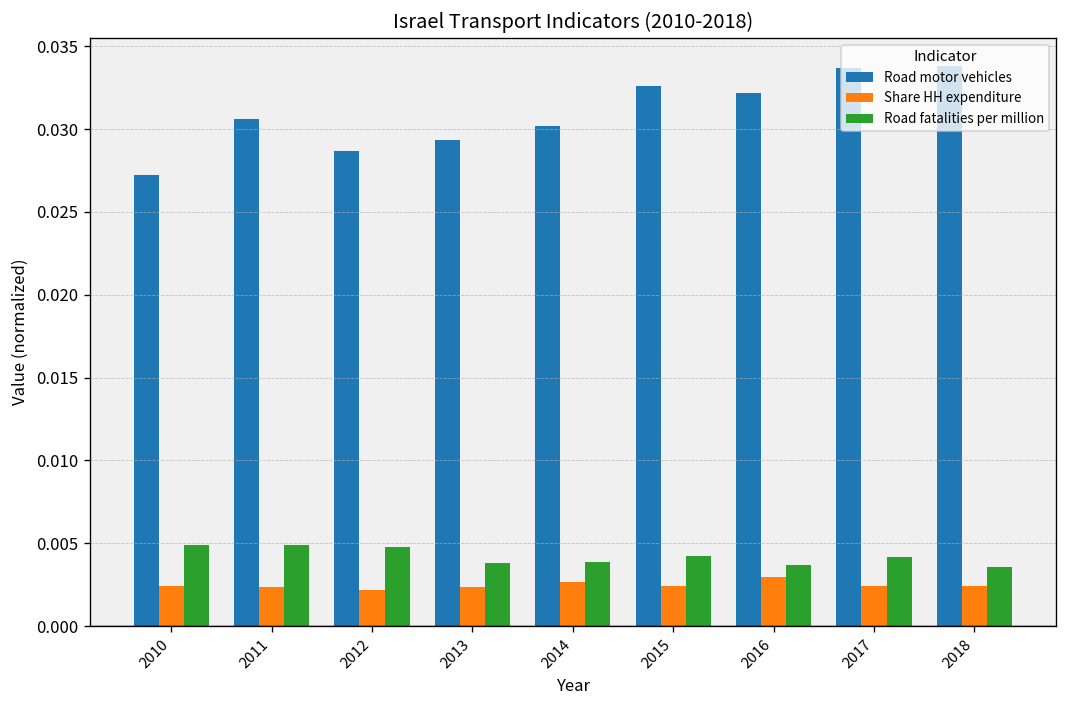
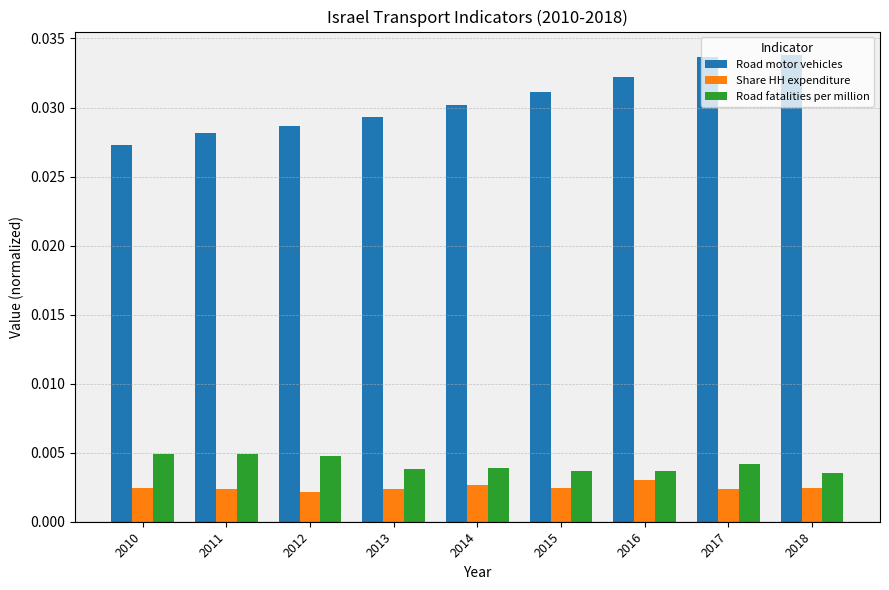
Road motor vehicles, 2011: 0.0306 -> 0.0282
Road motor vehicles, 2015: 0.0326 -> 0.0311
Road fatalities per million, 2015: 0.0043 -> 0.0037
